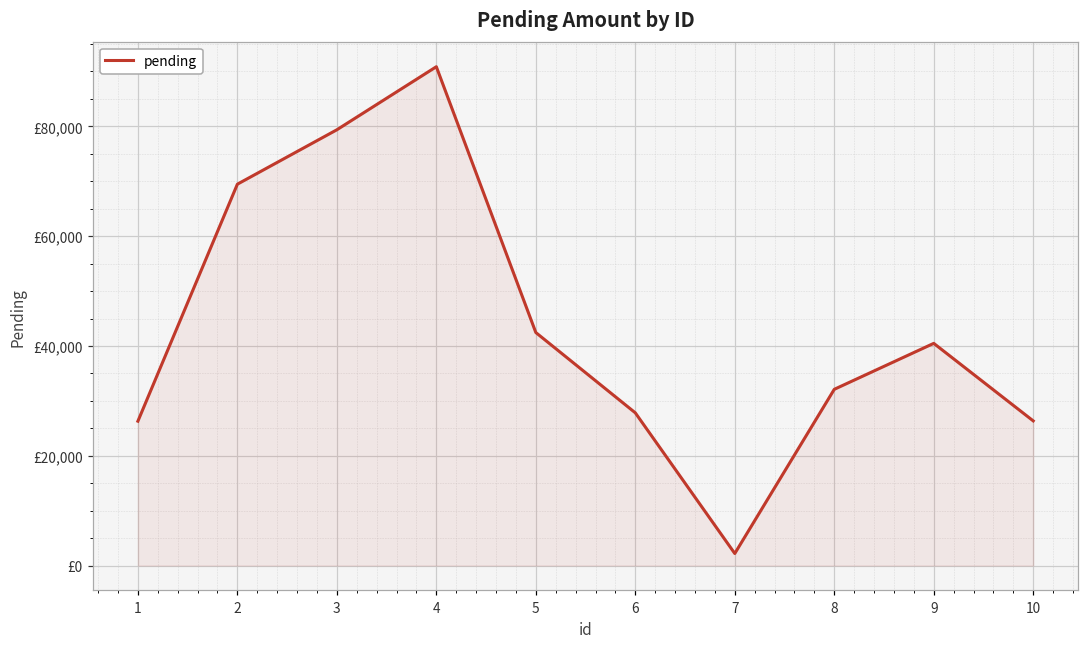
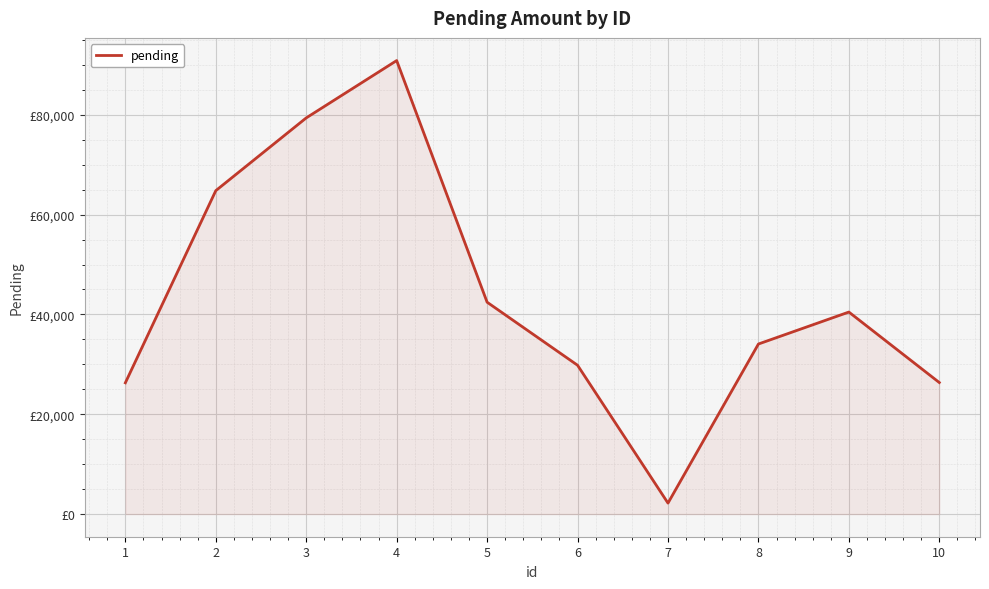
2: £69,000 -> £65,000
6: £28,000 -> £30,000
8: £32,000 -> £34,000
